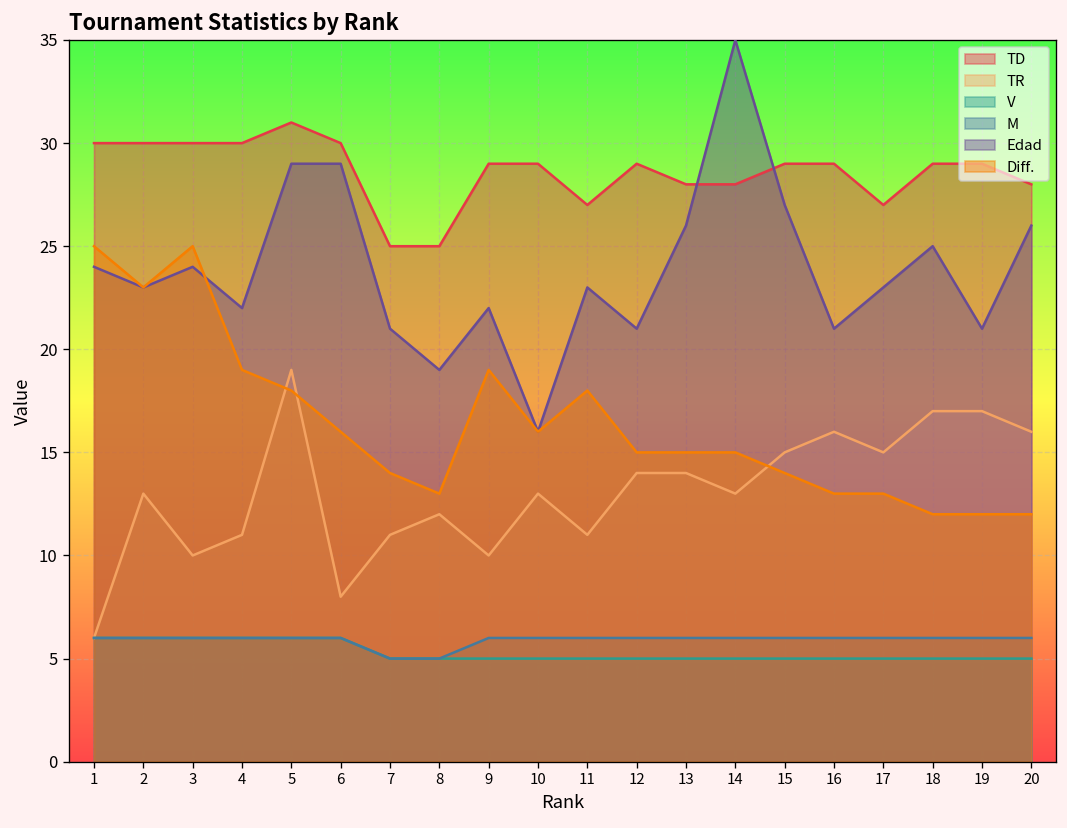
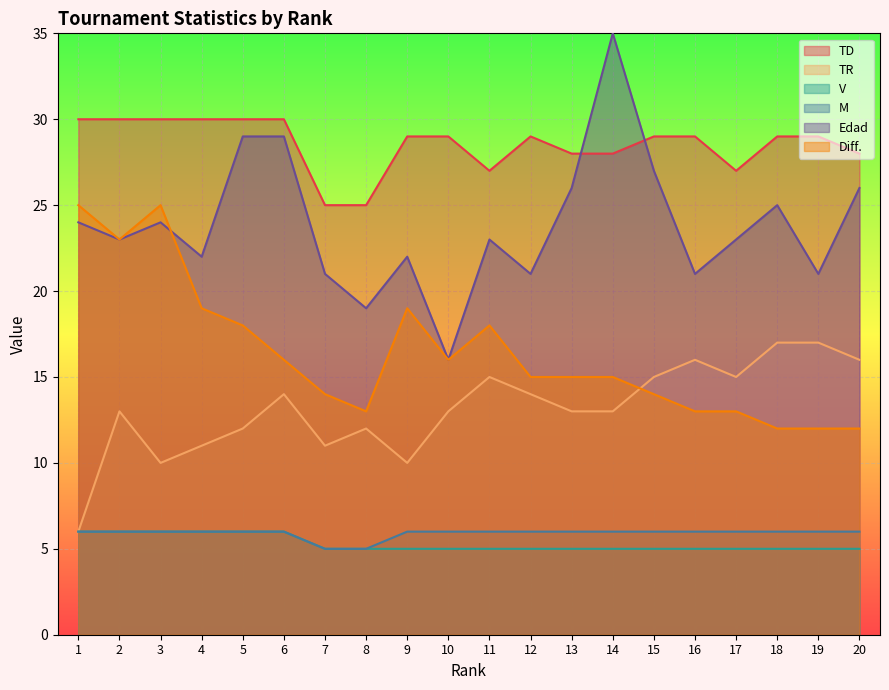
TD, 5: 31 -> 30
TR, 5: 19 -> 12
TR, 6: 8 -> 14
TR, 11: 11 -> 15
TR, 13: 14 -> 13
